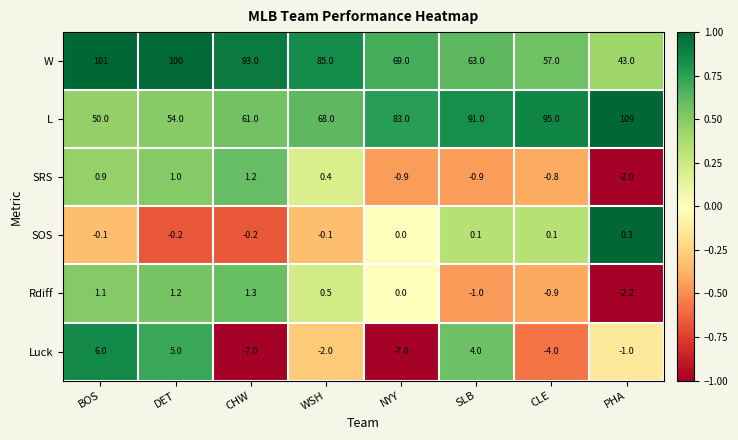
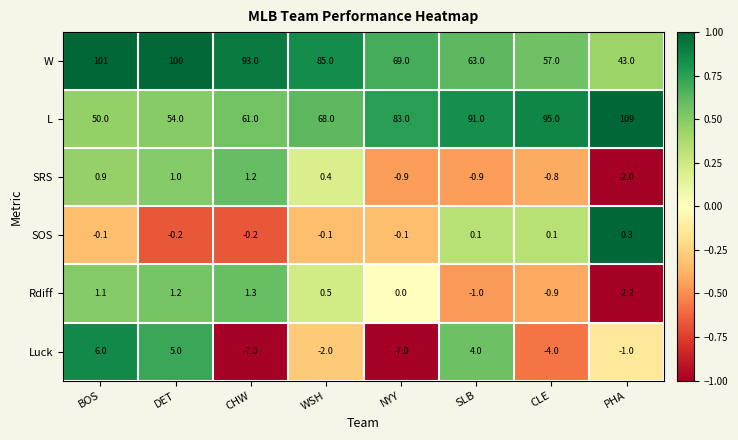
SOS, NYY: 0.0 -> -0.1
